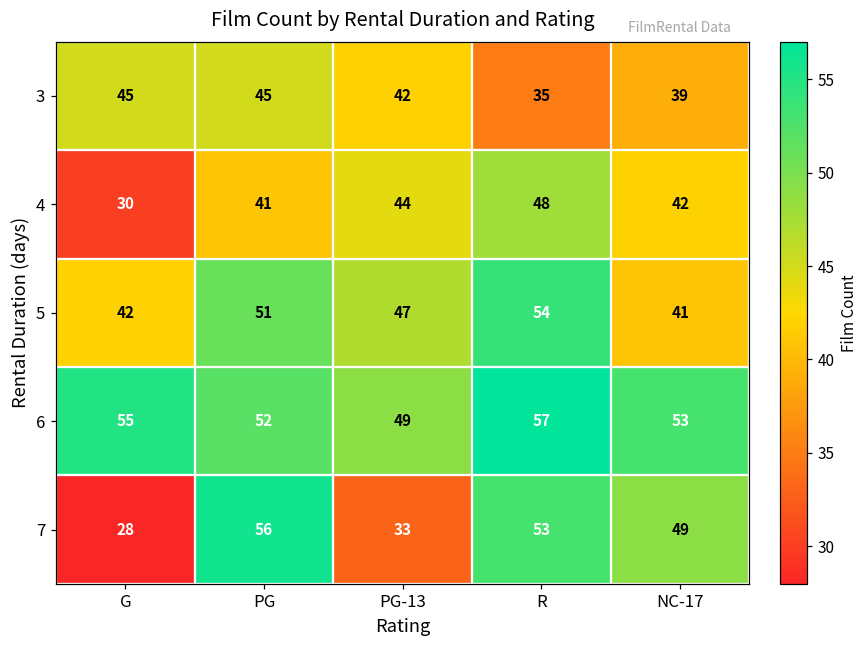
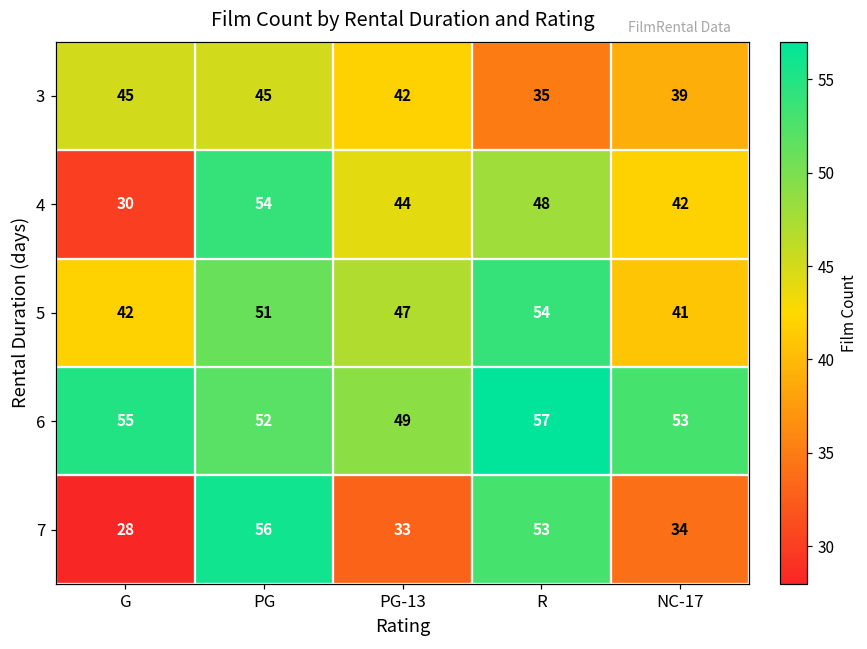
4, PG: 41 -> 54
7, NC-17: 49 -> 34
